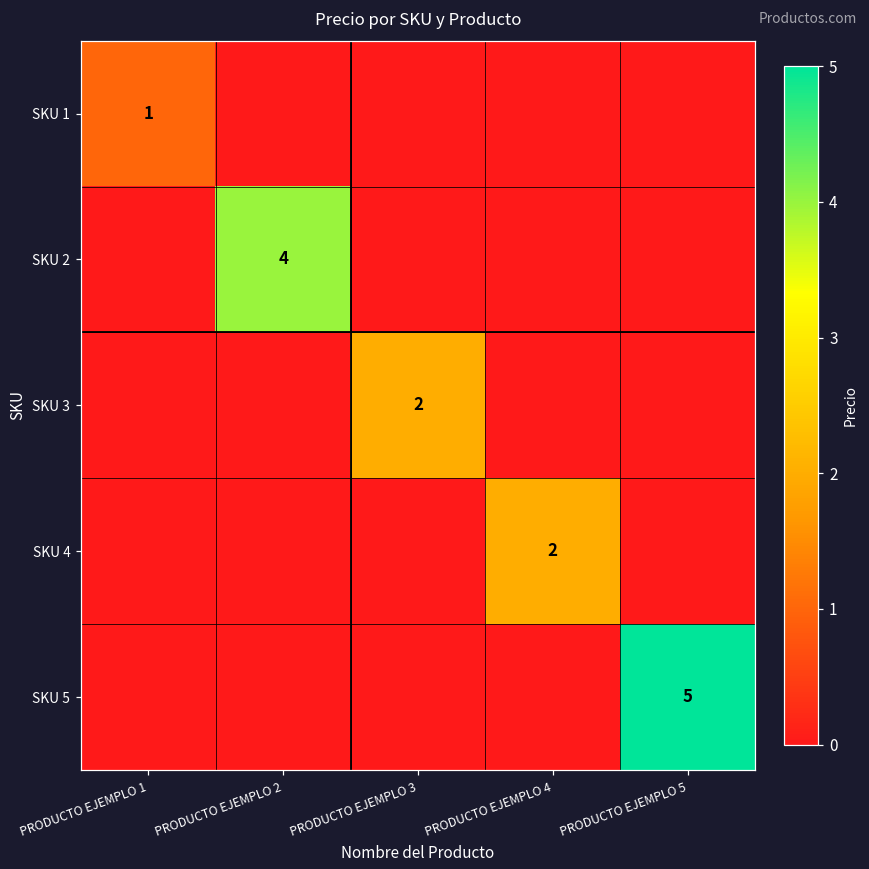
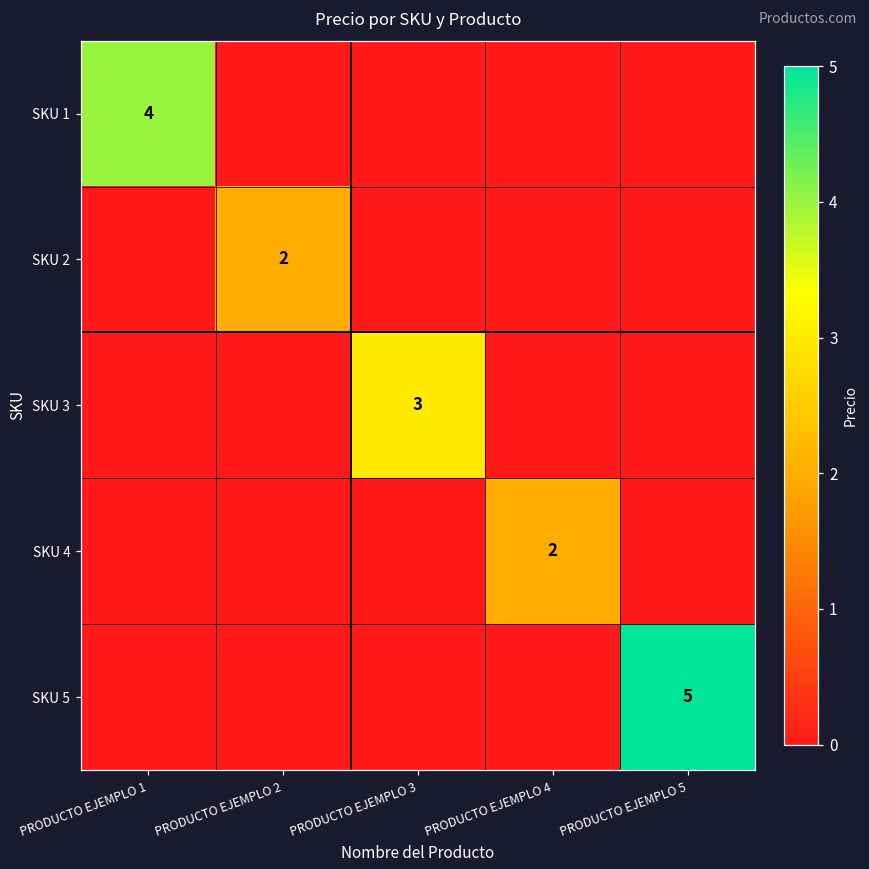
SKU 1, PRODUCTO EJEMPLO 1: 1 -> 4
SKU 2, PRODUCTO EJEMPLO 2: 4 -> 2
SKU 3, PRODUCTO EJEMPLO 3: 2 -> 3
